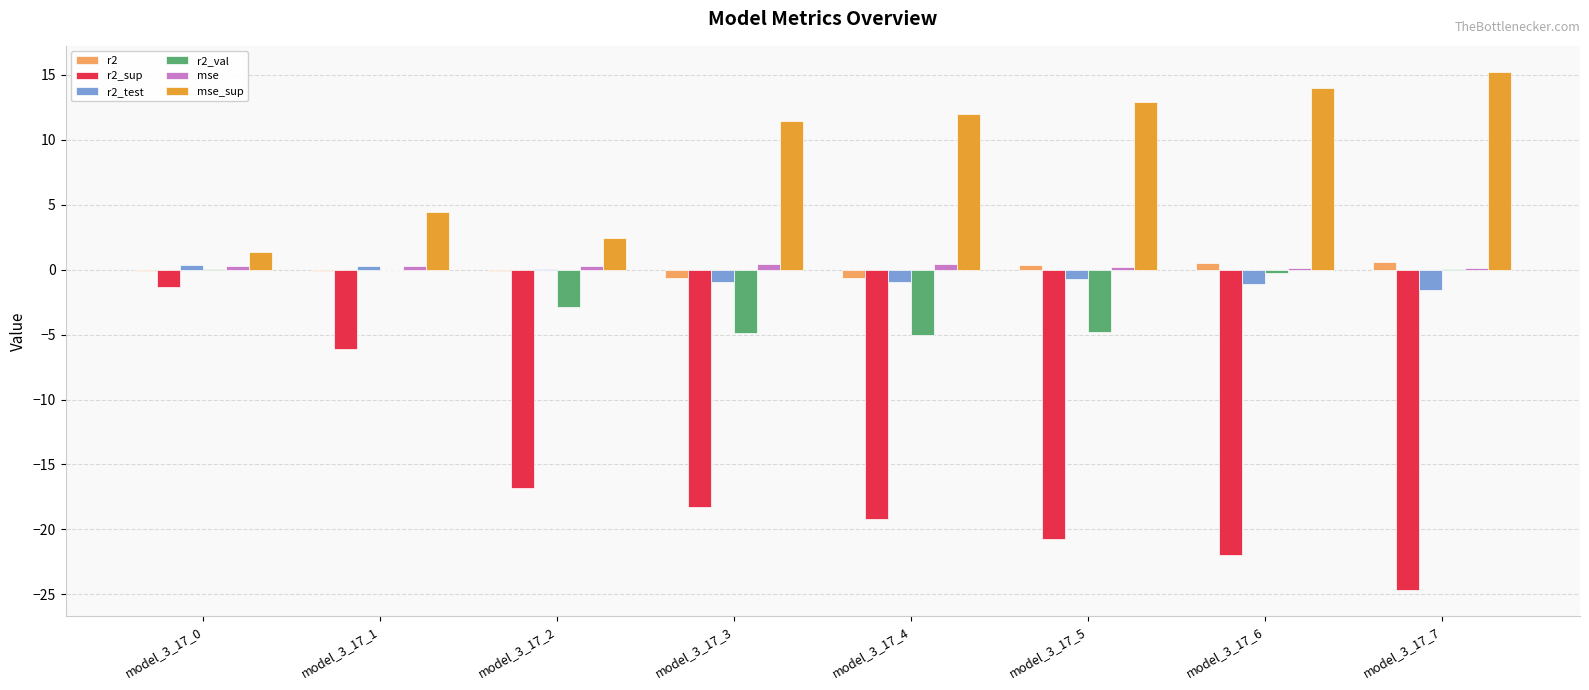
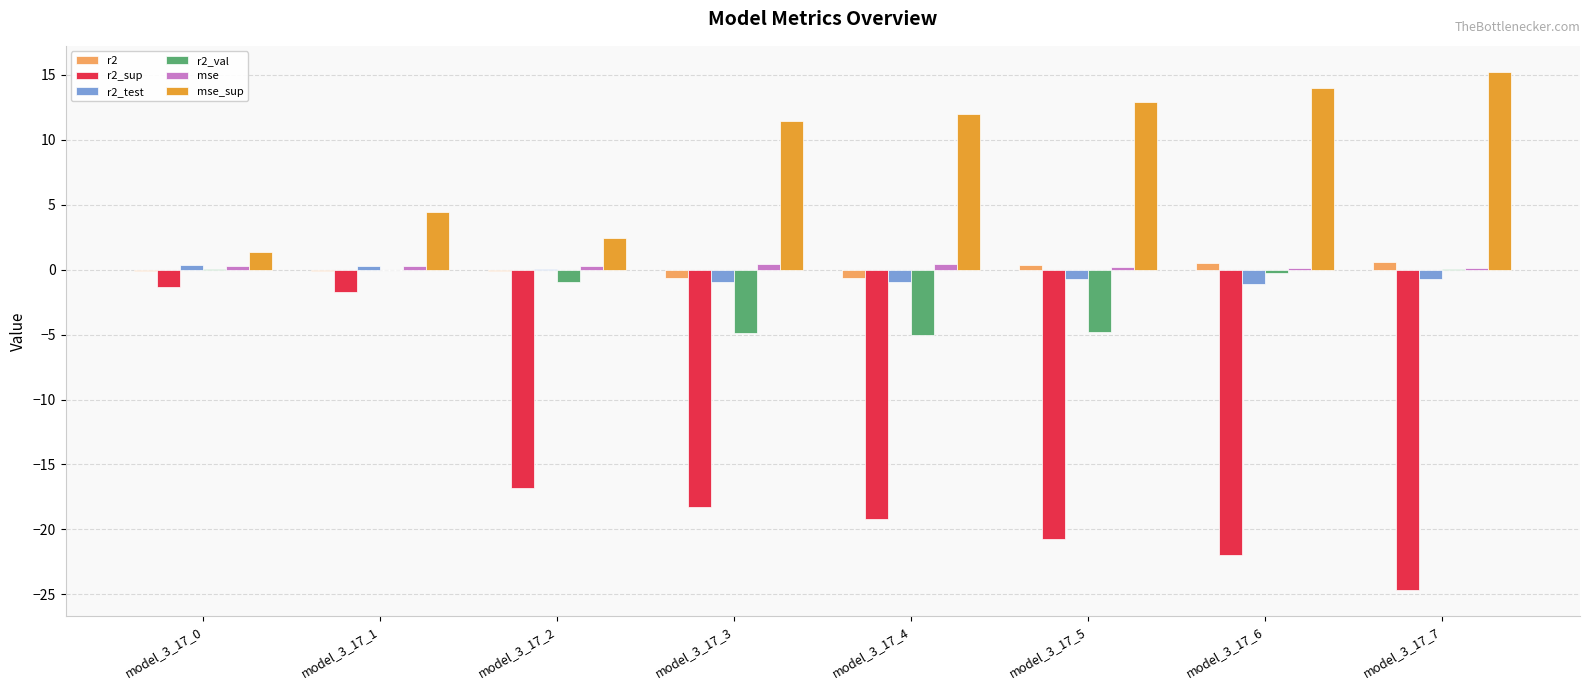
r2_sup, model_3_17_1: -6.1 -> -1.7
r2_val, model_3_17_2: -2.8 -> -0.9
r2_test, model_3_17_7: -1.5 -> -0.7
